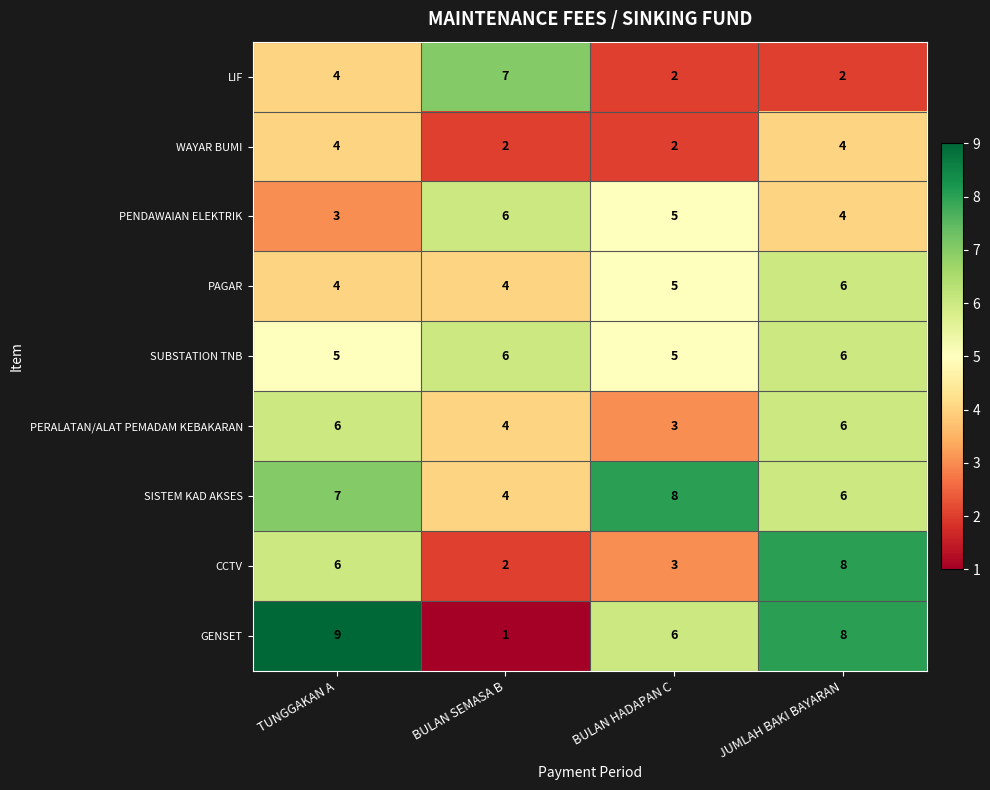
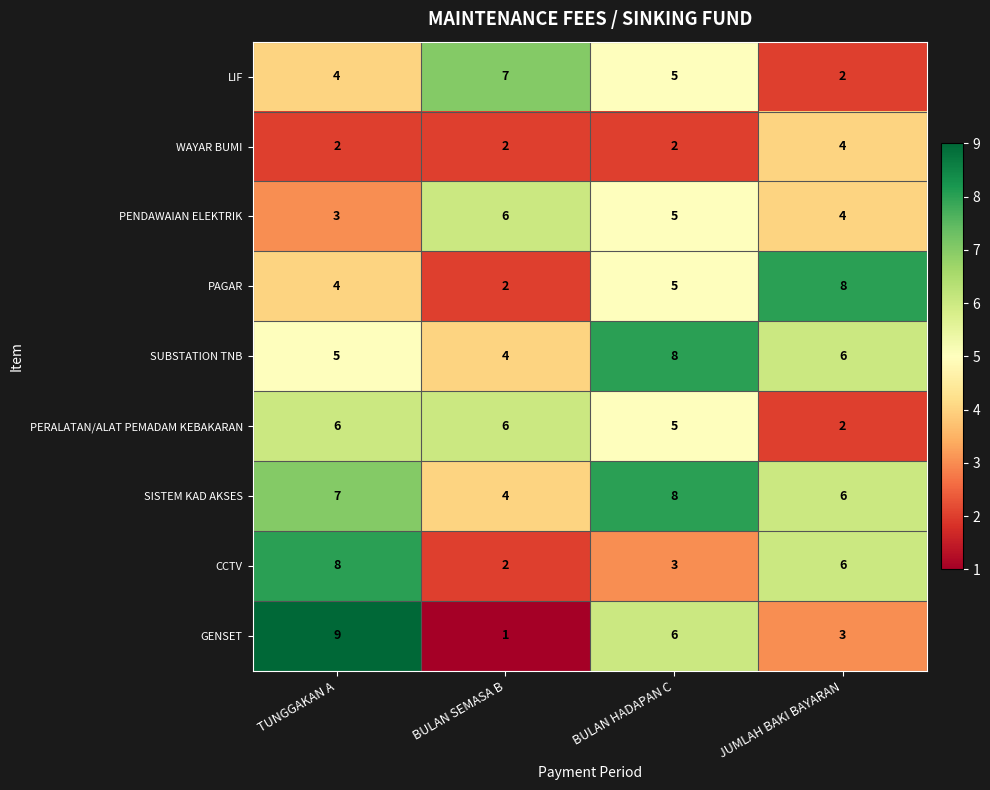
LIF, BULAN HADAPAN C: 2 -> 5
WAYAR BUMI, TUNGGAKAN A: 4 -> 2
PAGAR, BULAN SEMASA B: 4 -> 2
PAGAR, JUMLAH BAKI BAYARAN: 6 -> 8
SUBSTATION TNB, BULAN SEMASA B: 6 -> 4
SUBSTATION TNB, BULAN HADAPAN C: 5 -> 8
PERALATAN/ALAT PEMADAM KEBAKARAN, BULAN SEMASA B: 4 -> 6
PERALATAN/ALAT PEMADAM KEBAKARAN, BULAN HADAPAN C: 3 -> 5
PERALATAN/ALAT PEMADAM KEBAKARAN, JUMLAH BAKI BAYARAN: 6 -> 2
CCTV, TUNGGAKAN A: 6 -> 8
CCTV, JUMLAH BAKI BAYARAN: 8 -> 6
GENSET, JUMLAH BAKI BAYARAN: 8 -> 3
